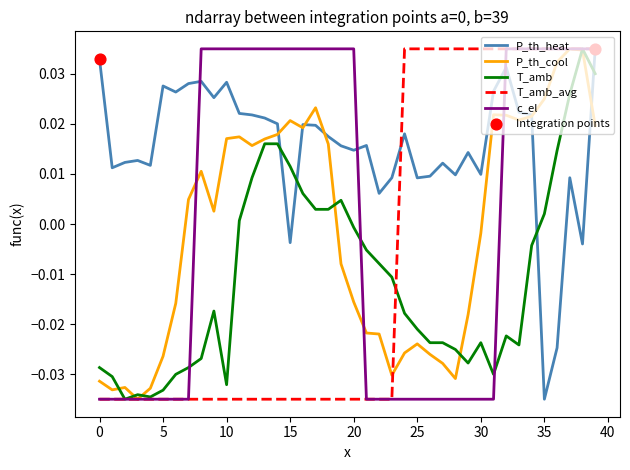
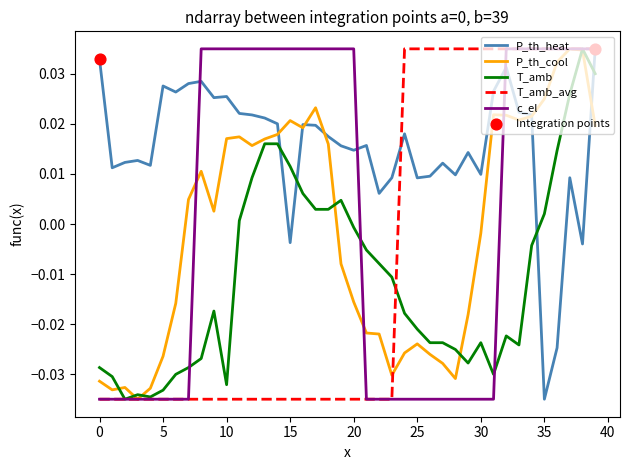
P_th_heat, 10: 0.028 -> 0.025
